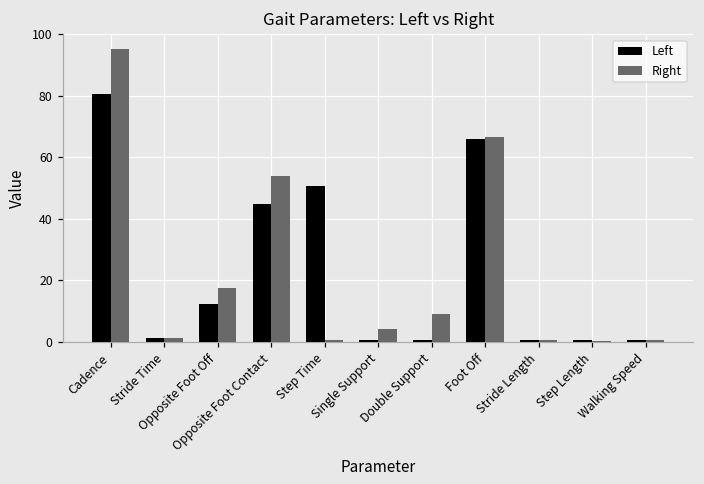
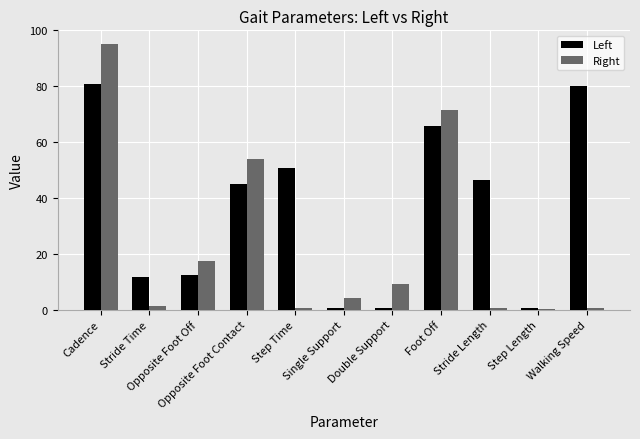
Left, Stride Time: 1 -> 12
Right, Foot Off: 67 -> 72
Left, Stride Length: 1 -> 46
Left, Walking Speed: 1 -> 80
